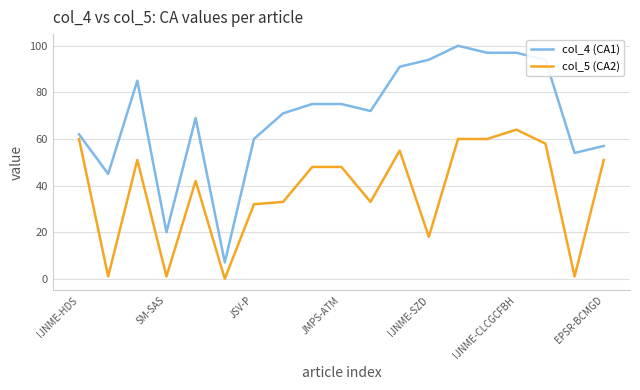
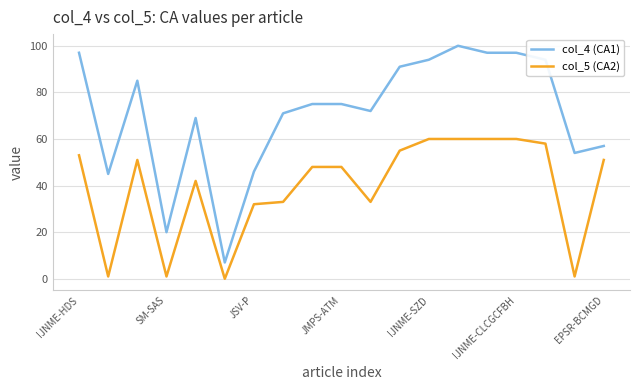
col_4 (CA1), IJNME-HDS: 62 -> 97
col_5 (CA2), IJNME-HDS: 60 -> 53
col_4 (CA1), JSV-P: 60 -> 46
col_5 (CA2), IJNME-SZD: 18 -> 60
col_5 (CA2), IJNME-CLCGCFBH: 64 -> 60
